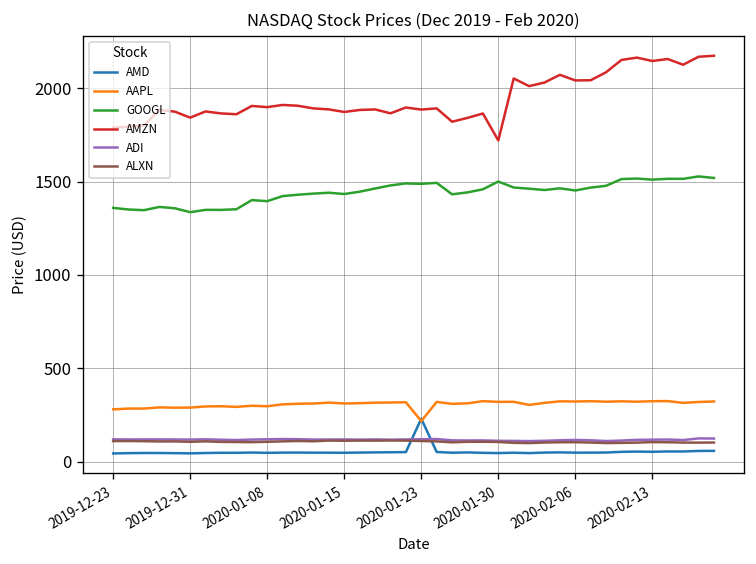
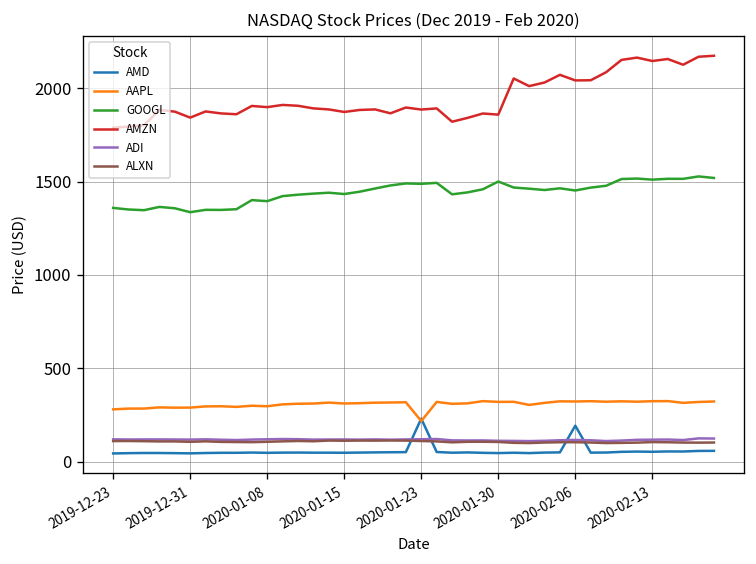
AMZN, 2020-01-30: 1720 -> 1860
AMD, 2020-02-06: 50 -> 190
